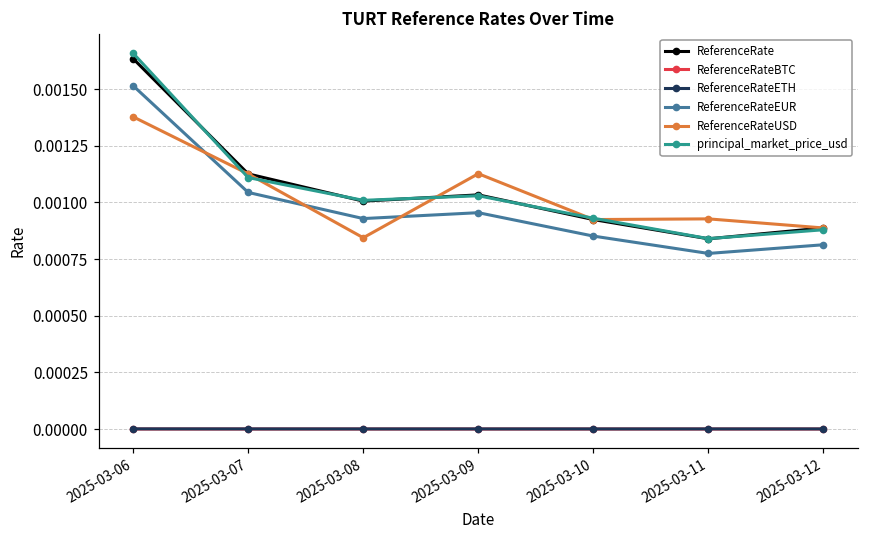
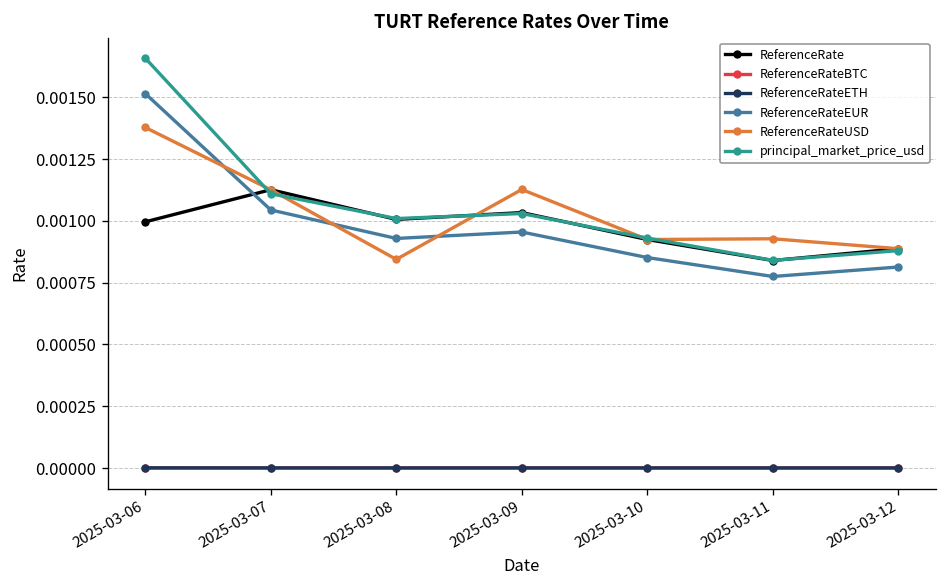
ReferenceRate, 2025-03-06: 0.00163 -> 0.00100
